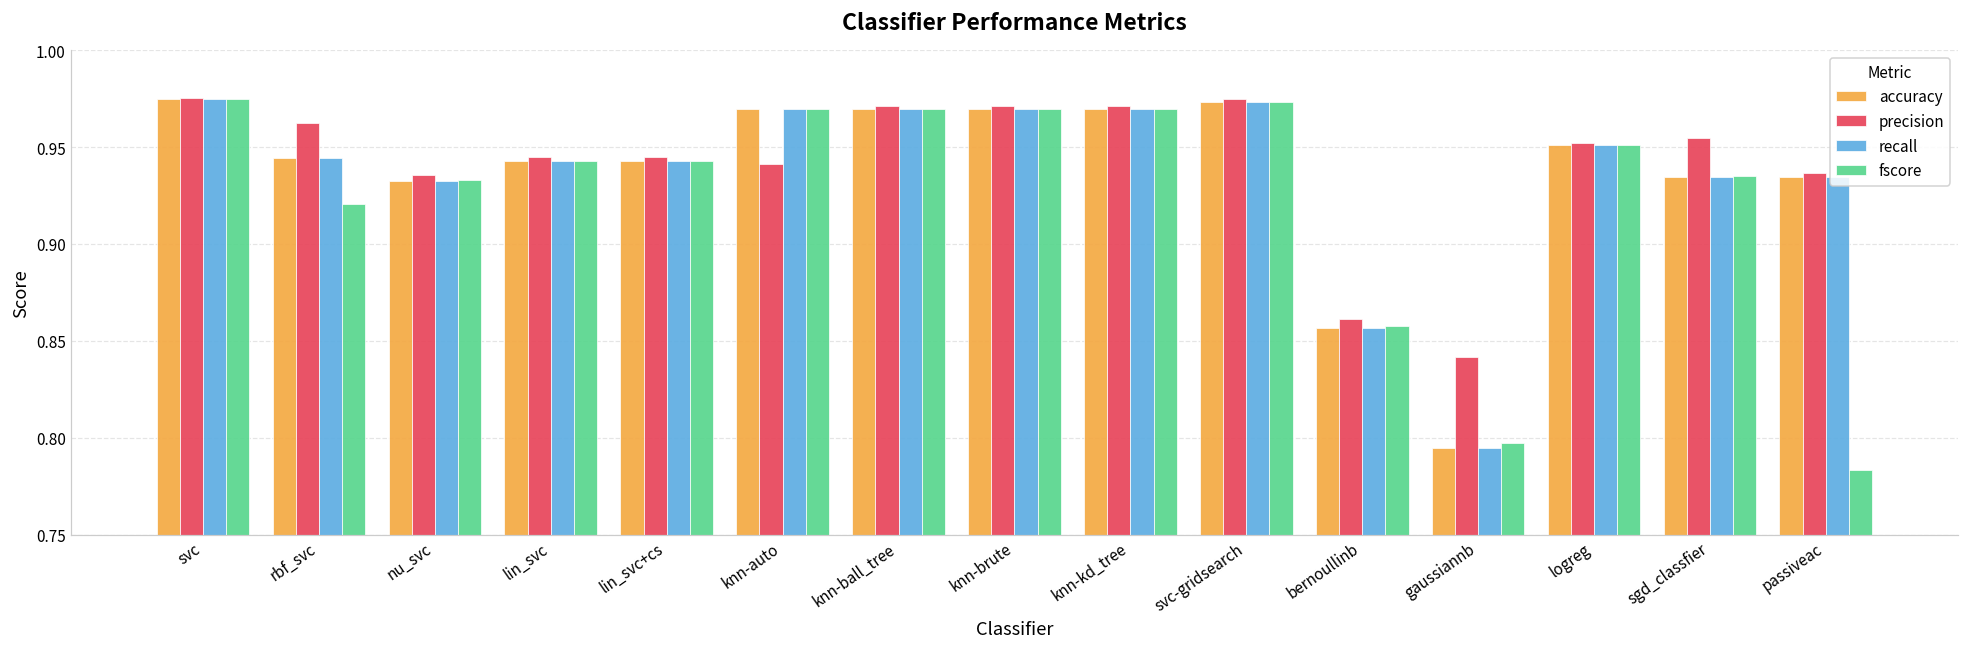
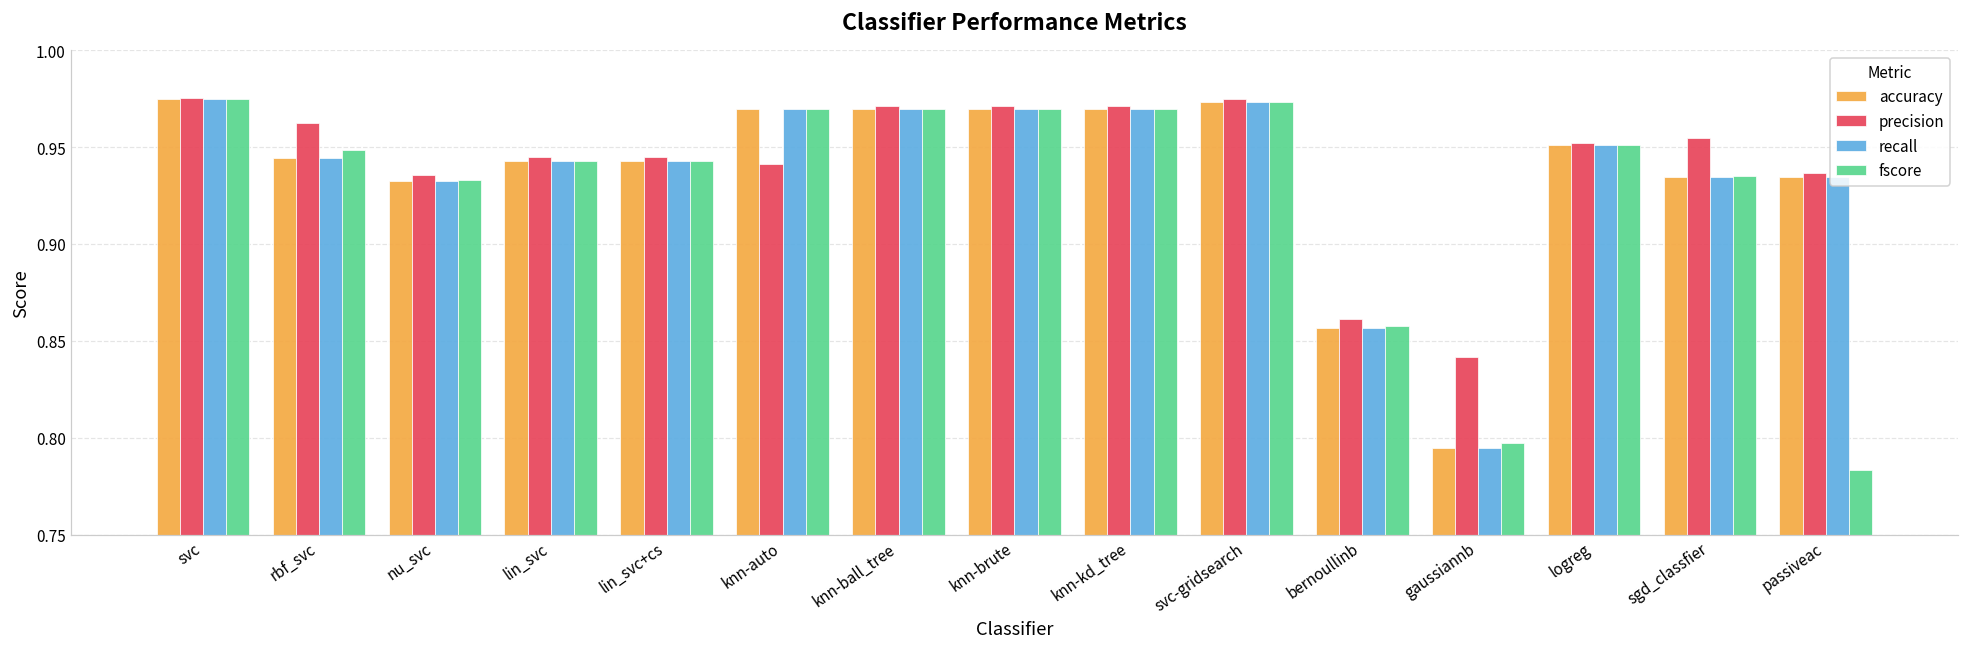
fscore, rbf_svc: 0.920 -> 0.948
